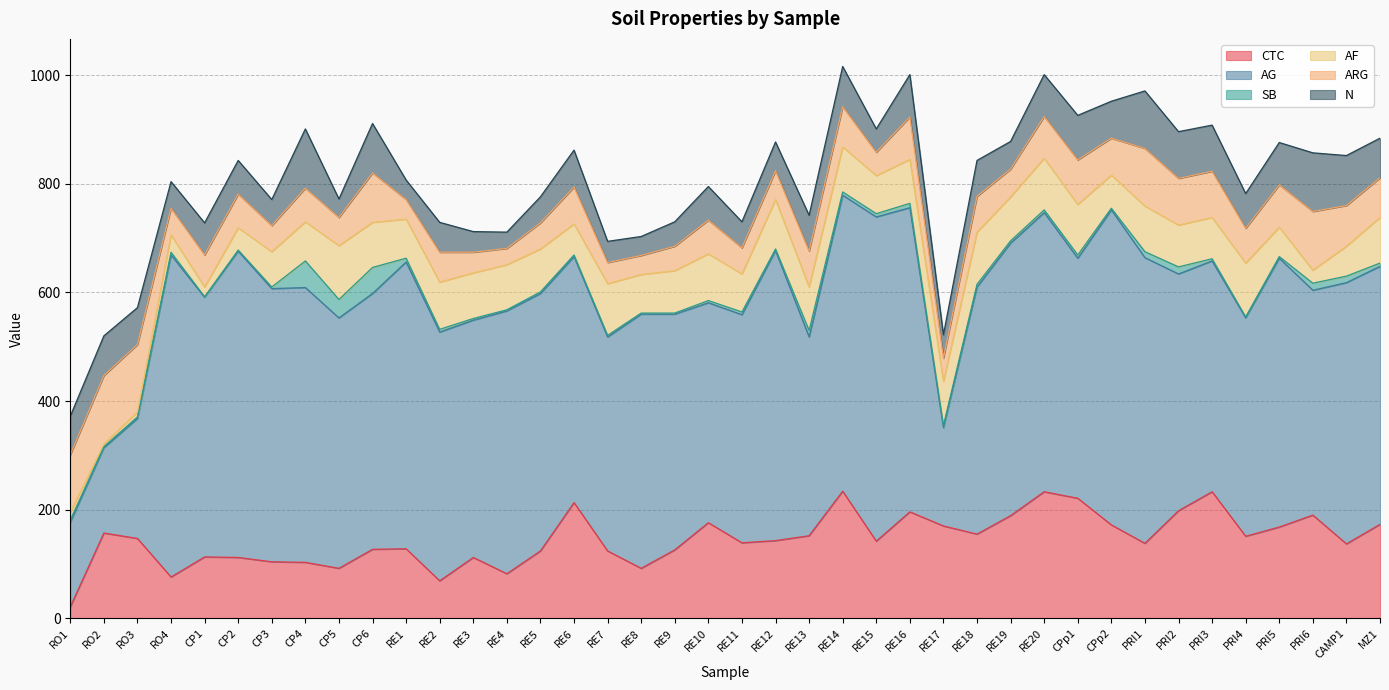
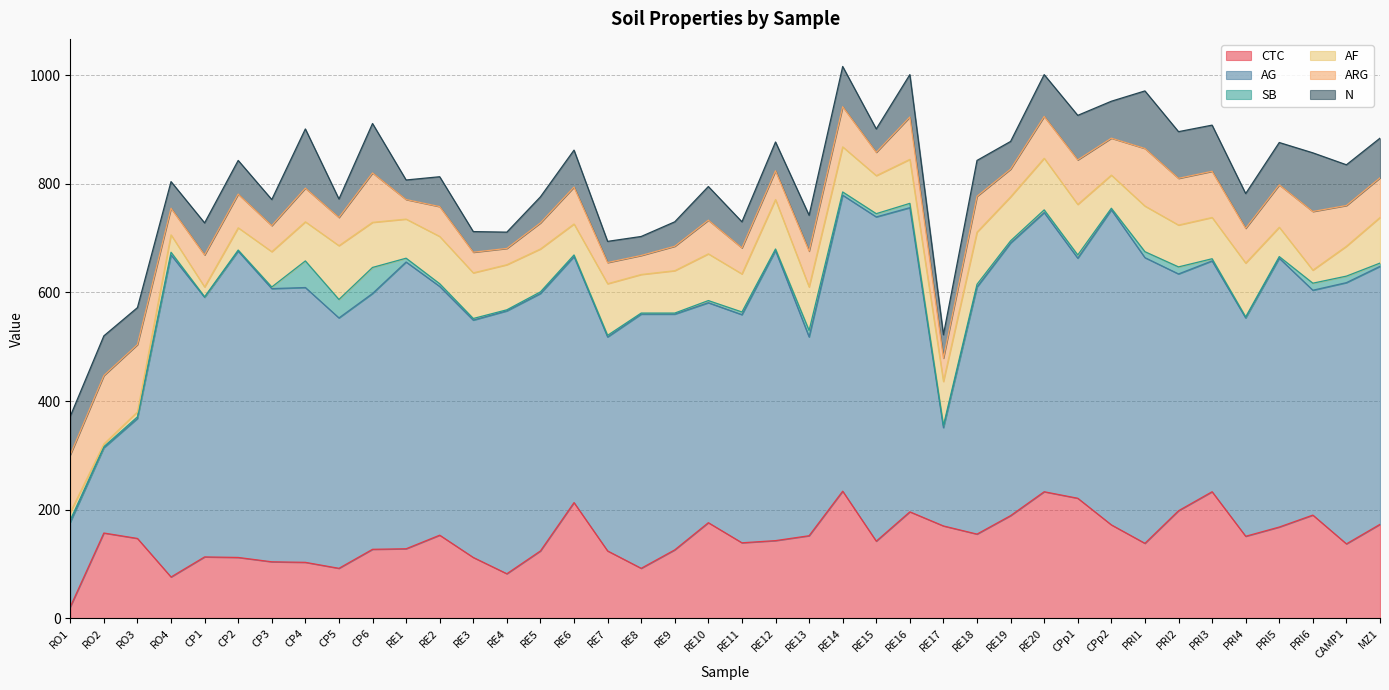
CTC, RE2: 70 -> 150
N, CAMP1: 90 -> 80
